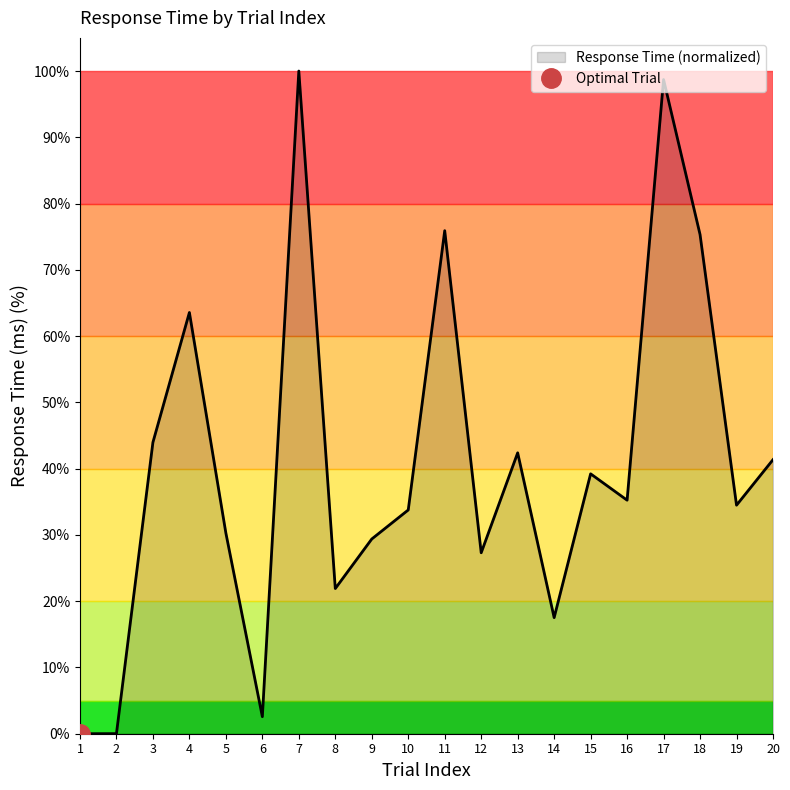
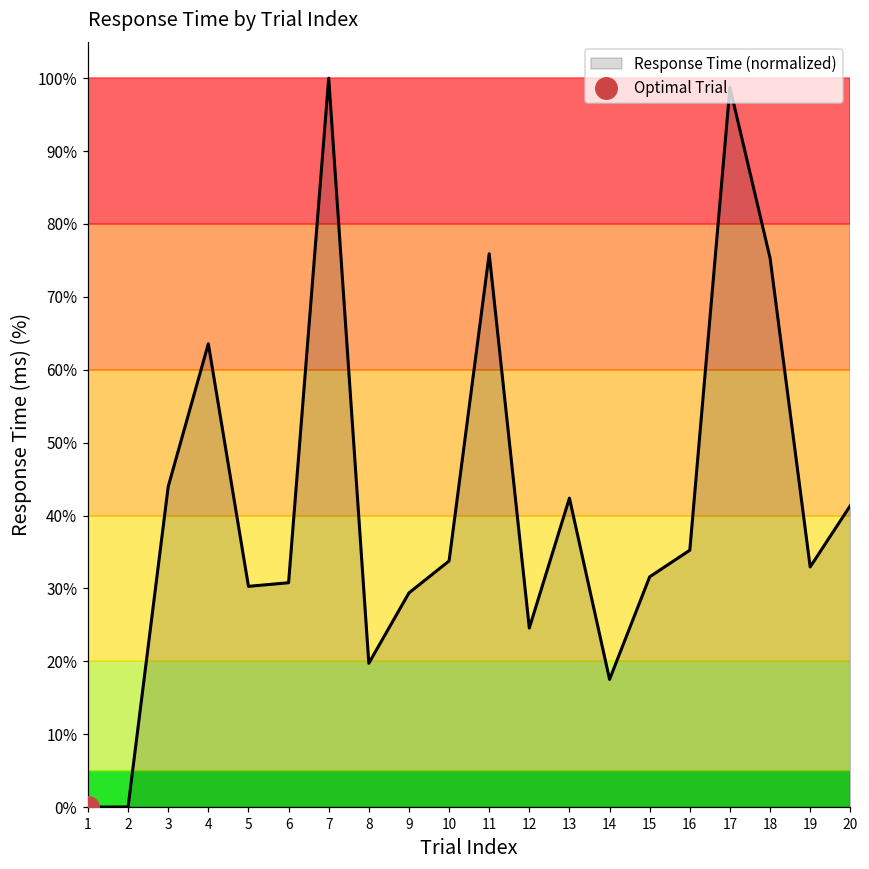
Response Time (normalized), 6: 3% -> 31%
Response Time (normalized), 8: 22% -> 20%
Response Time (normalized), 12: 27% -> 25%
Response Time (normalized), 15: 39% -> 32%
Response Time (normalized), 19: 34% -> 33%
